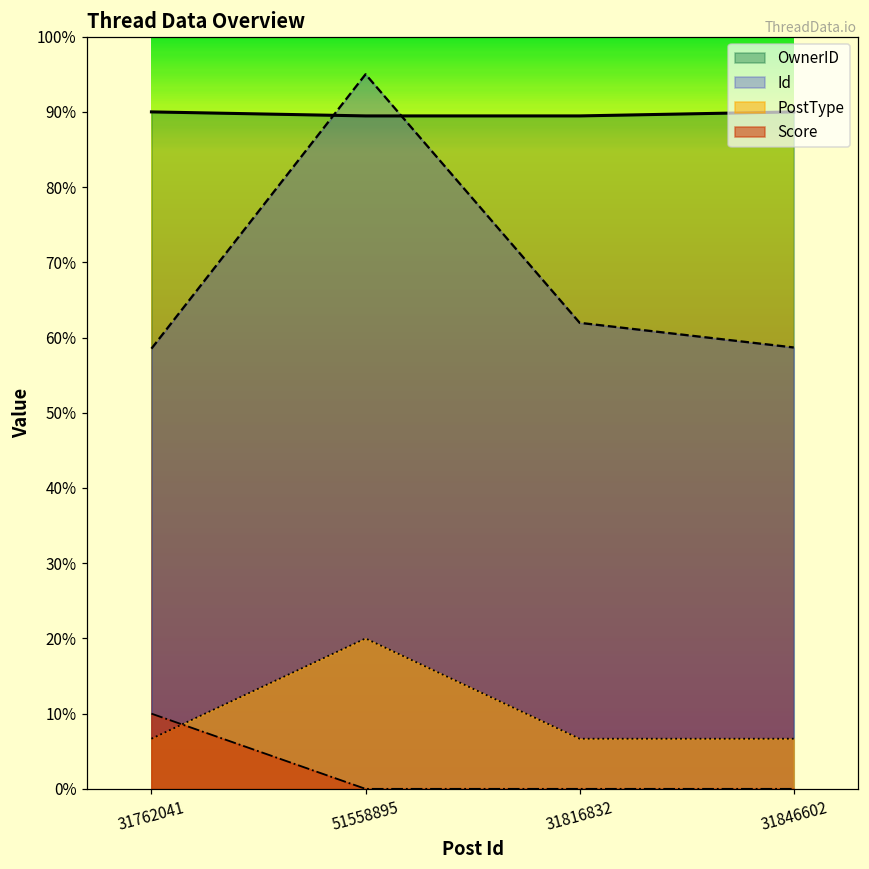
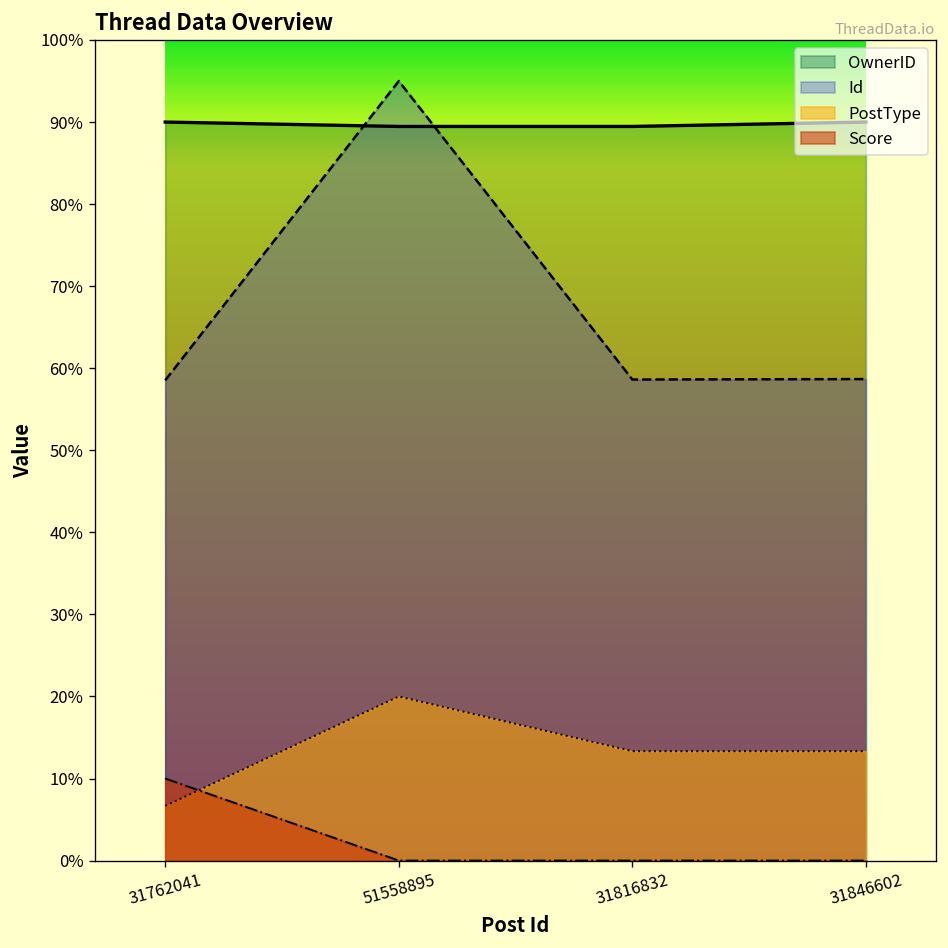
Id, 31816832: 62% -> 59%
PostType, 31816832: 7% -> 13%
PostType, 31846602: 7% -> 13%
